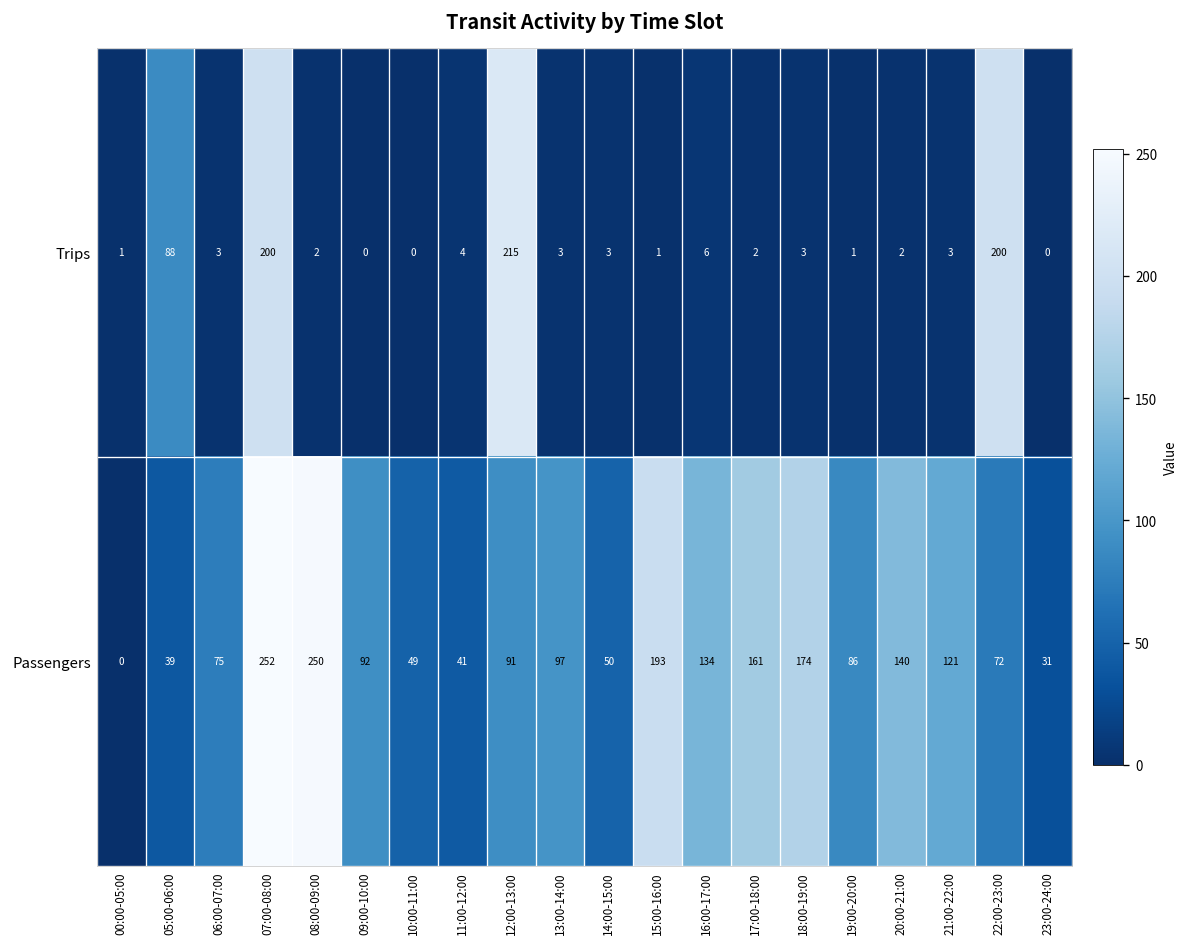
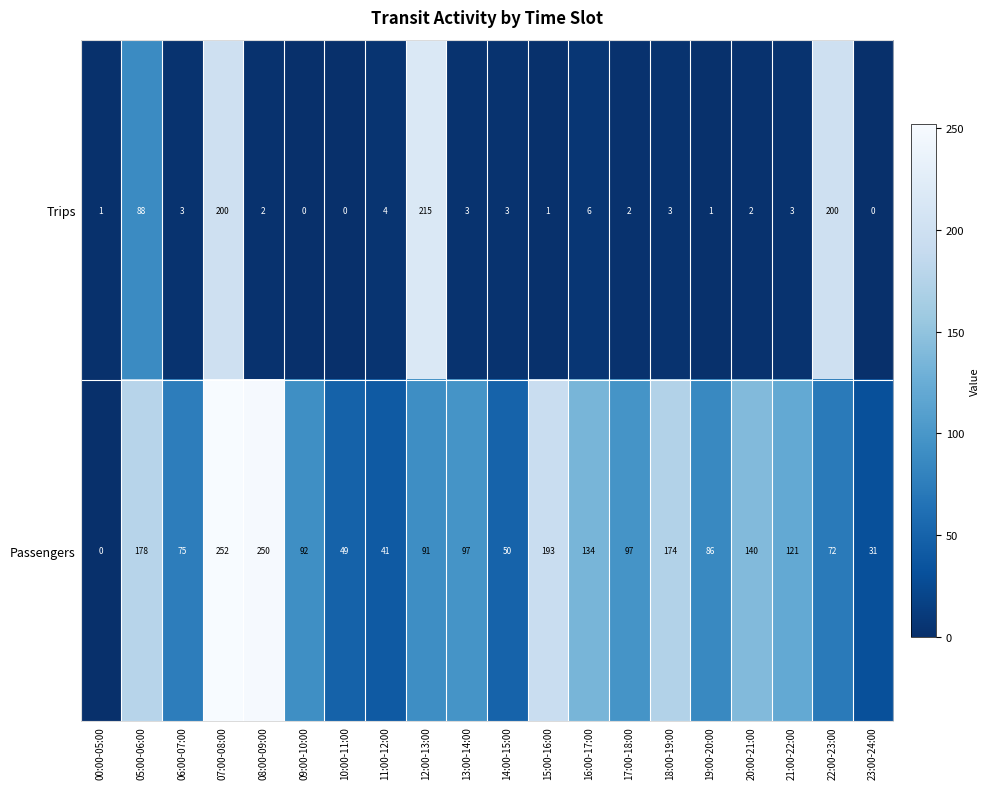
Passengers, 05:00-06:00: 39 -> 178
Passengers, 17:00-18:00: 161 -> 97
